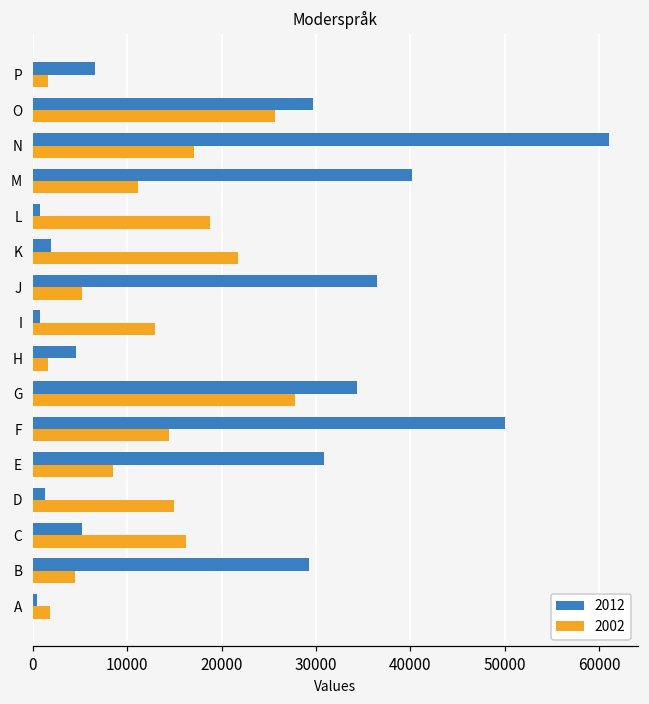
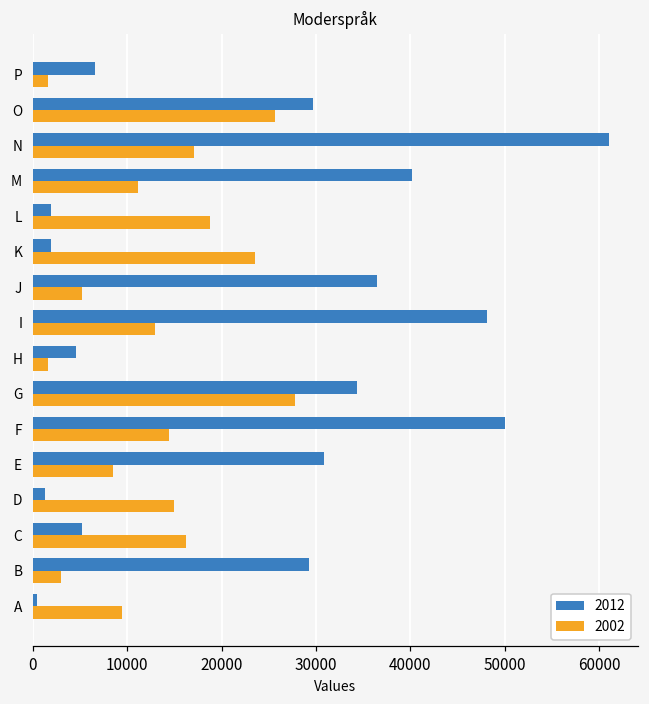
2012, L: 1000 -> 2000
2002, K: 22000 -> 24000
2012, I: 1000 -> 48000
2002, B: 4000 -> 3000
2002, A: 2000 -> 9000
